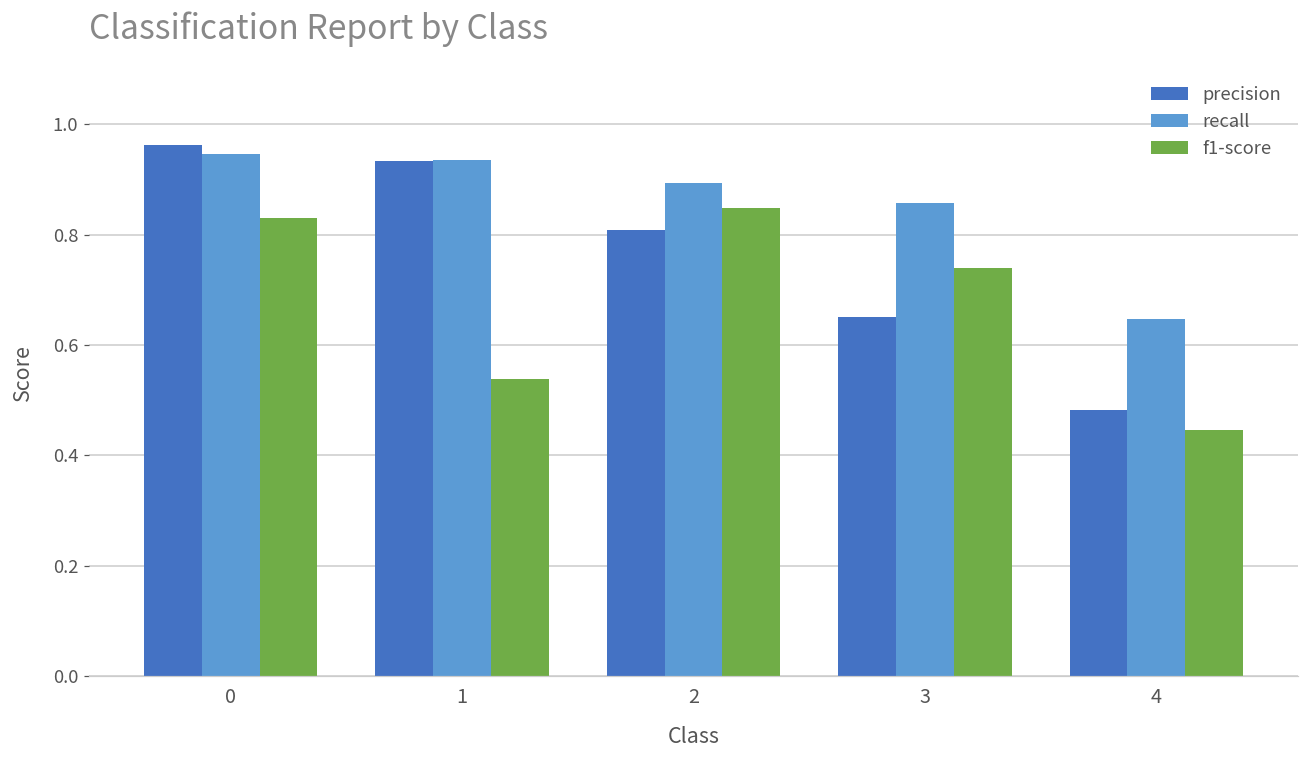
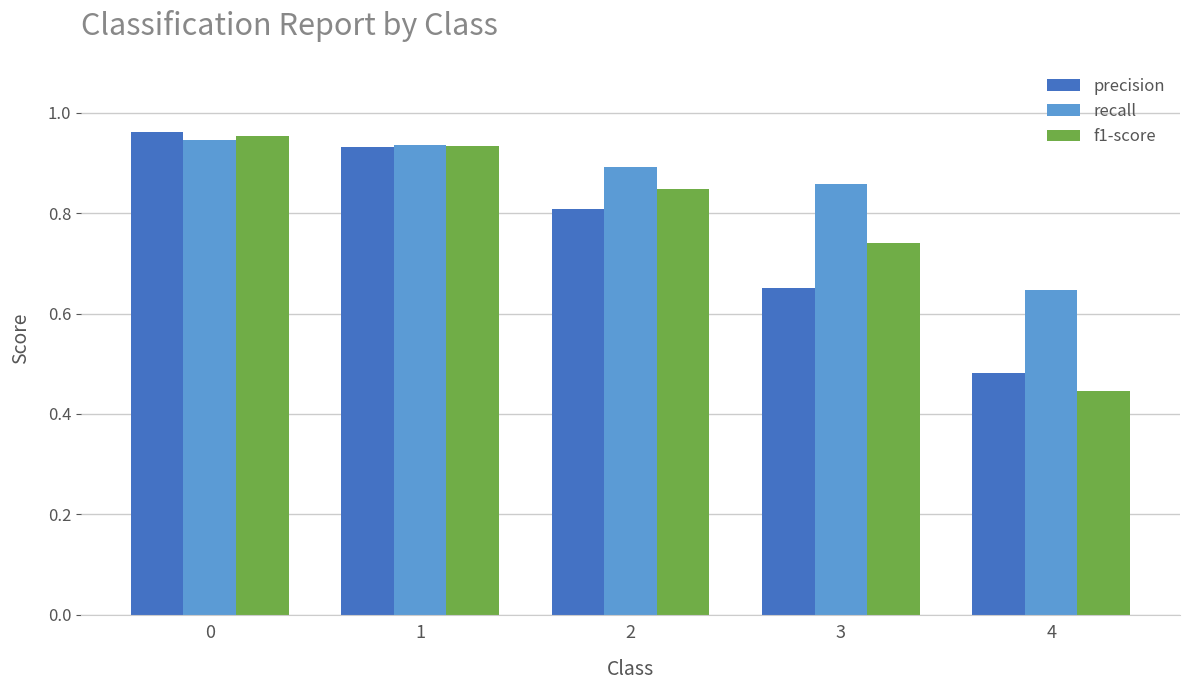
f1-score, 0: 0.83 -> 0.95
f1-score, 1: 0.54 -> 0.93
